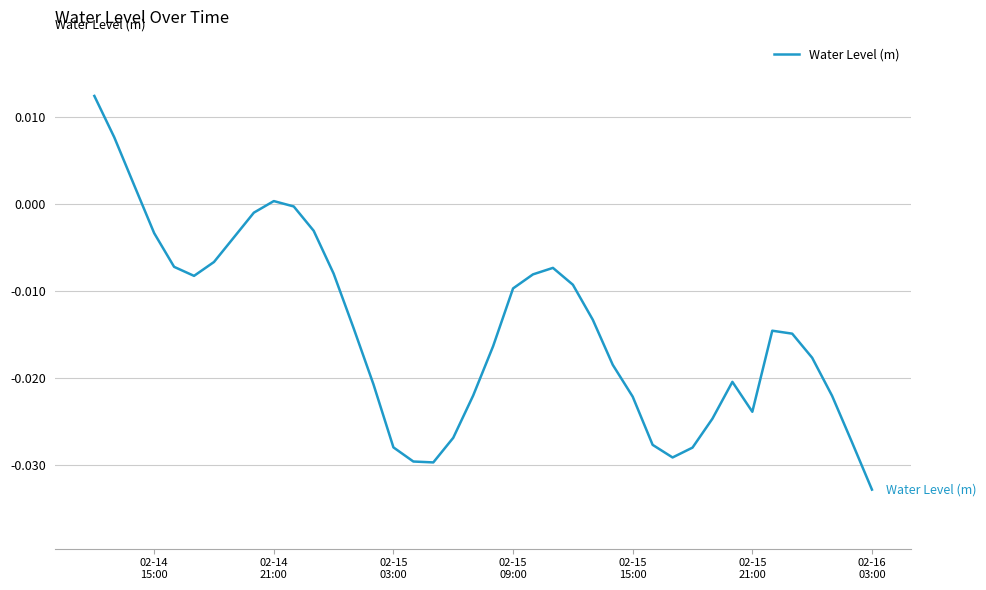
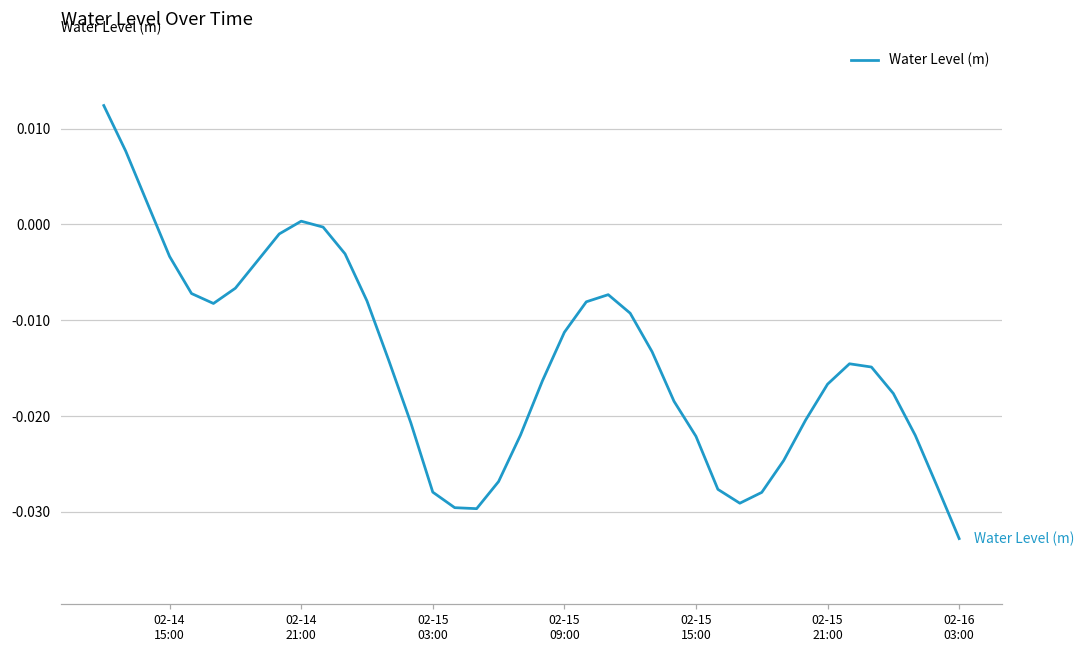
02-15 09:00: -0.010 -> -0.011
02-15 21:00: -0.024 -> -0.017
